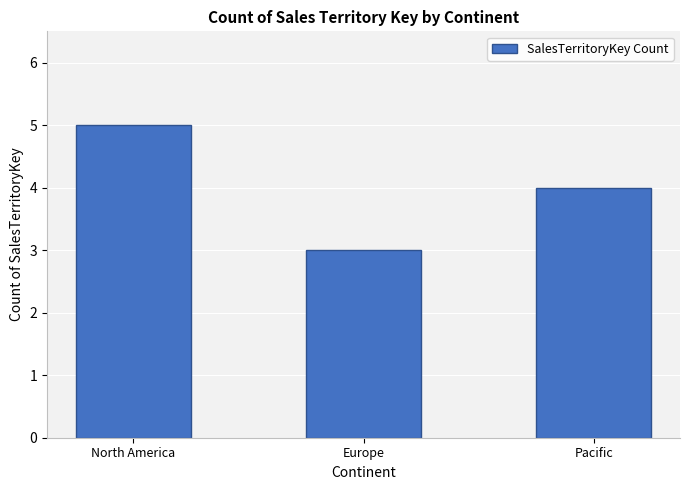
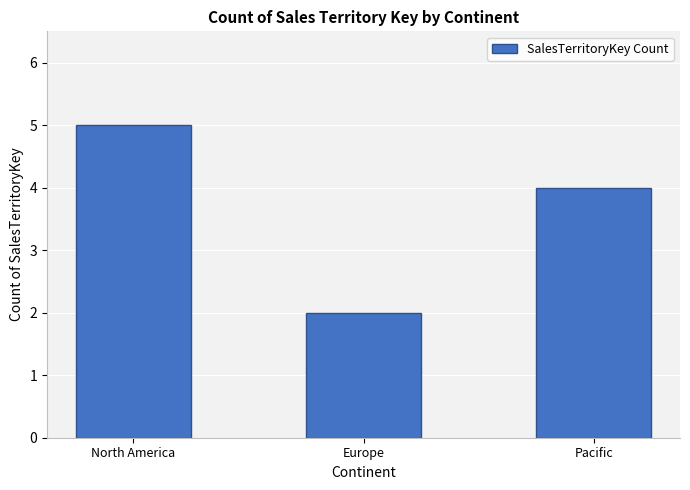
Europe: 3 -> 2
